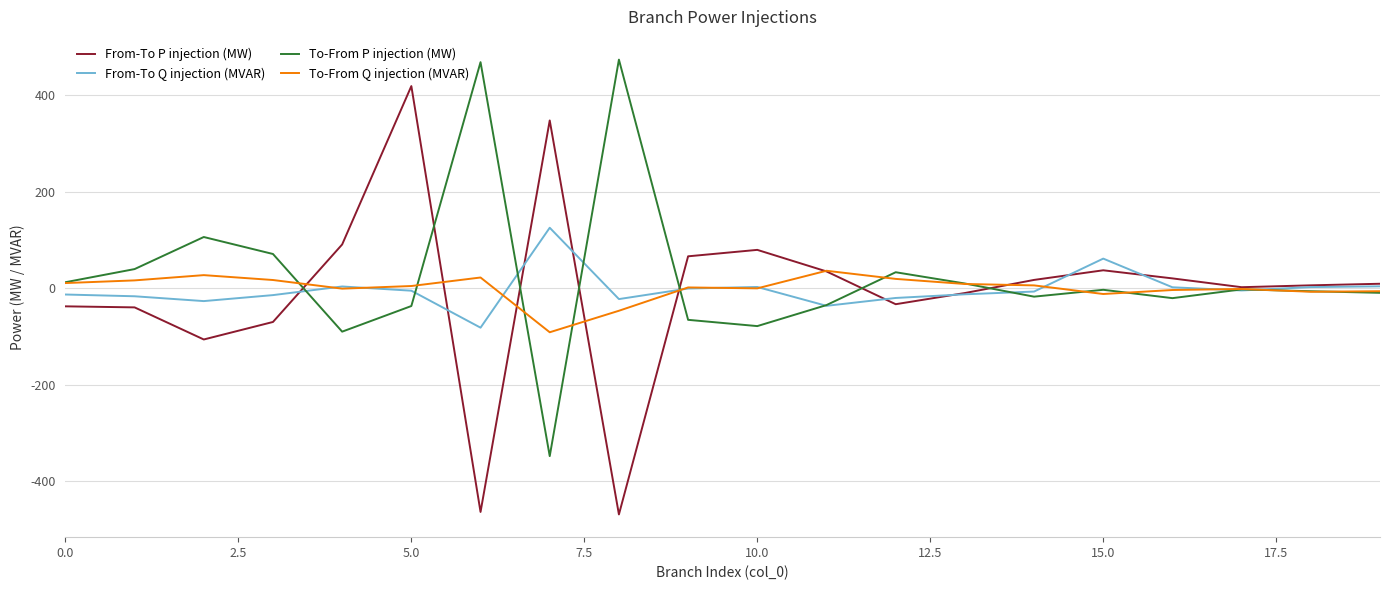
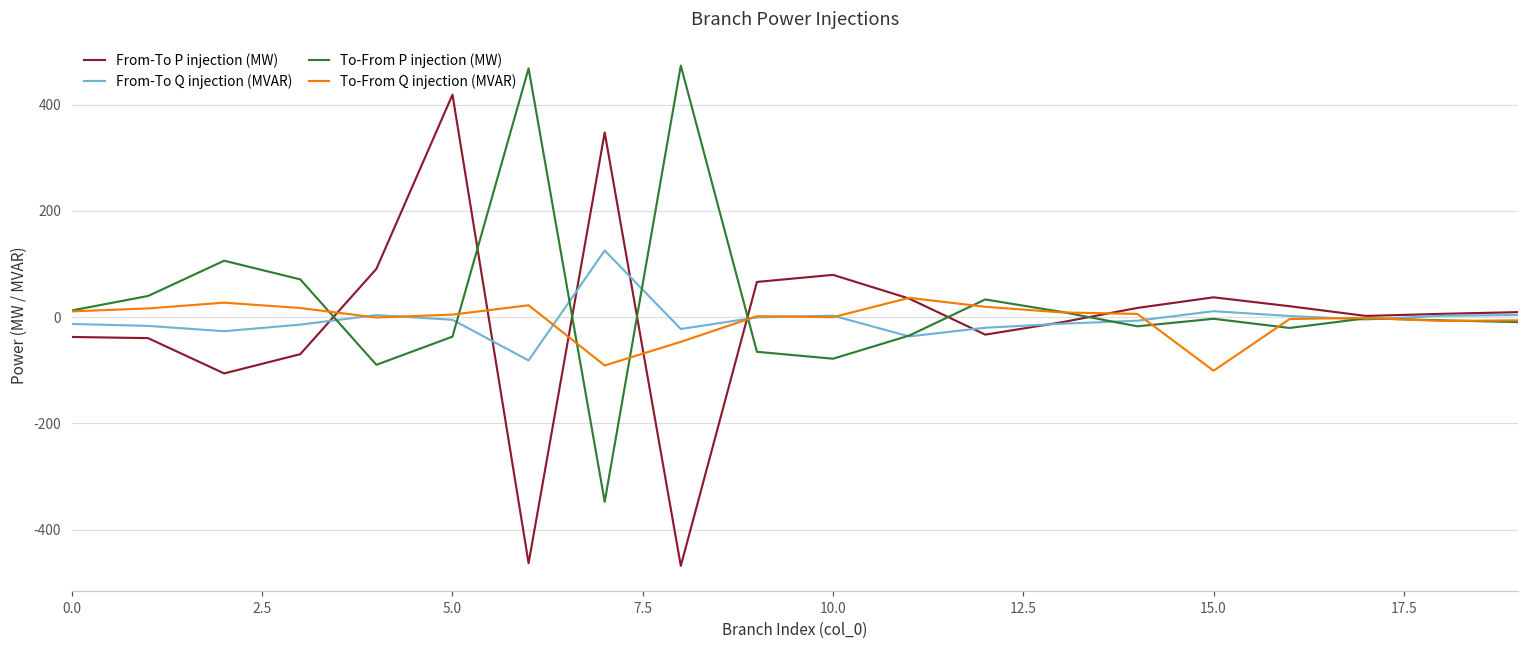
From-To Q injection (MVAR), 15.0: 60 -> 10
To-From Q injection (MVAR), 15.0: -10 -> -100
